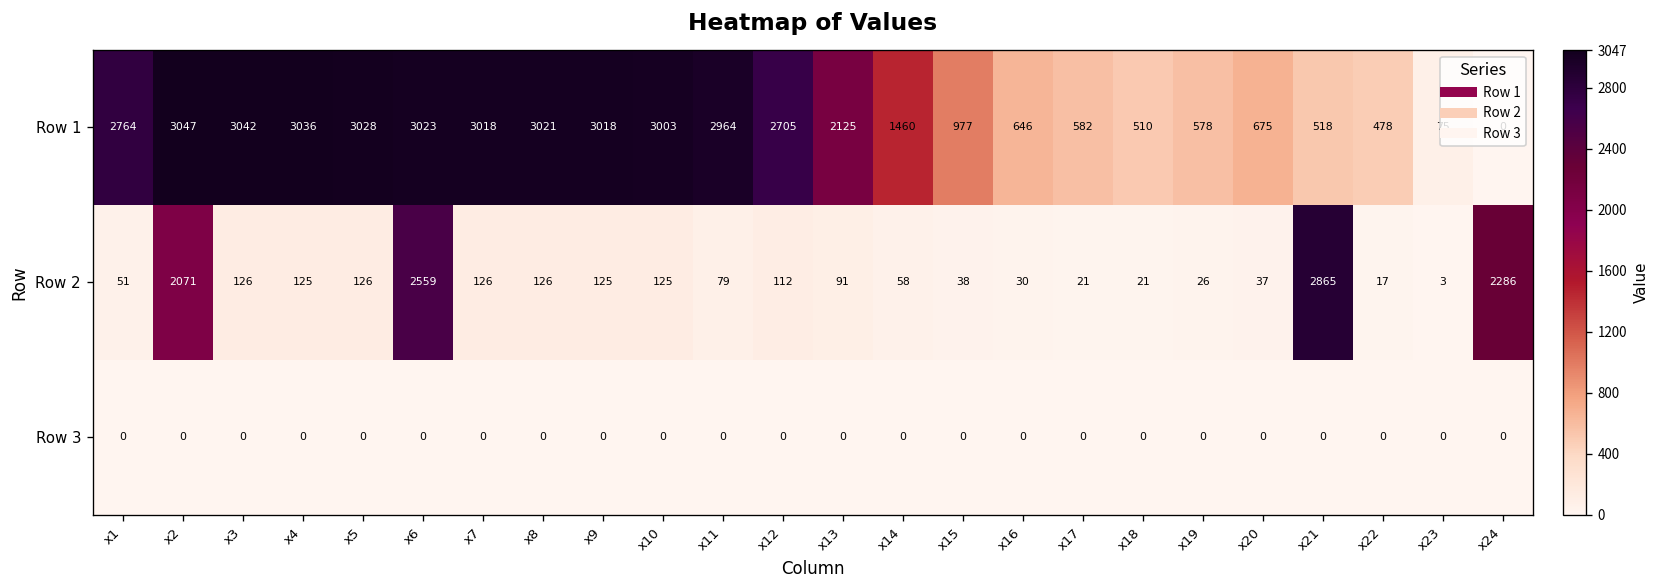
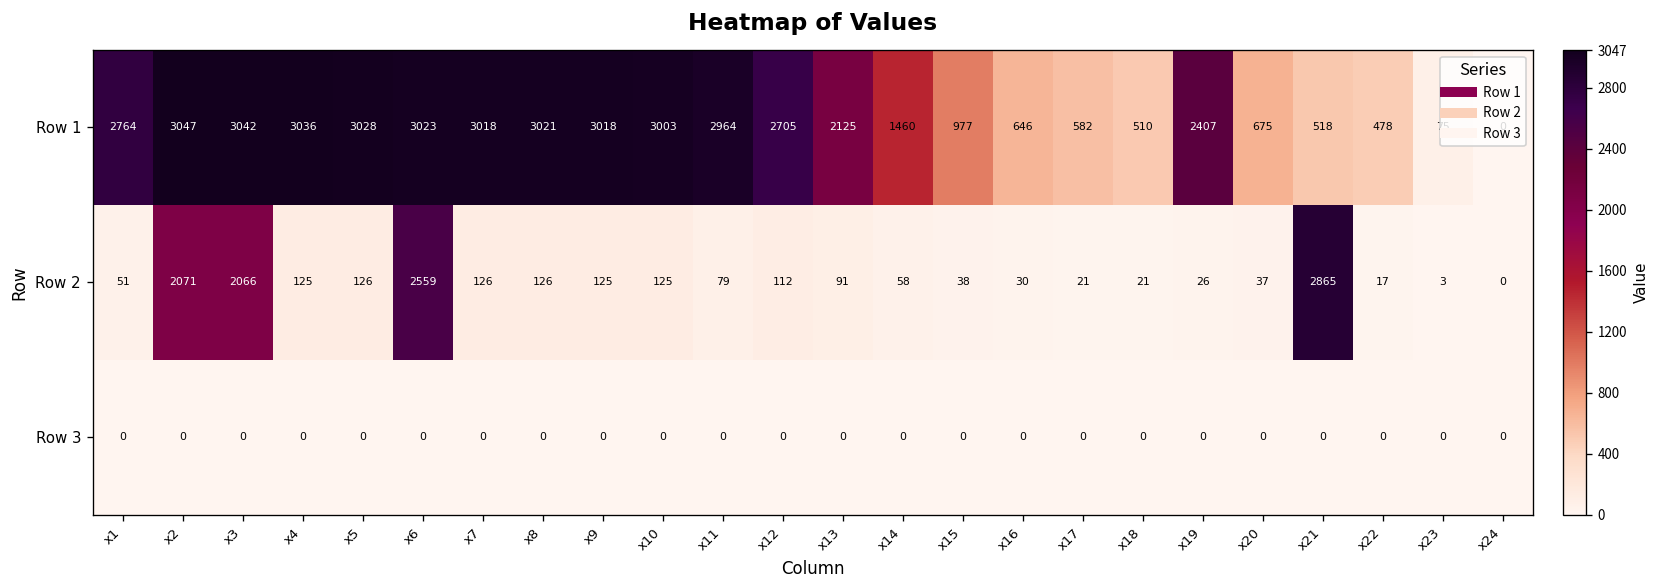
Row 1, x19: 578 -> 2407
Row 2, x3: 126 -> 2066
Row 2, x24: 2286 -> 0
